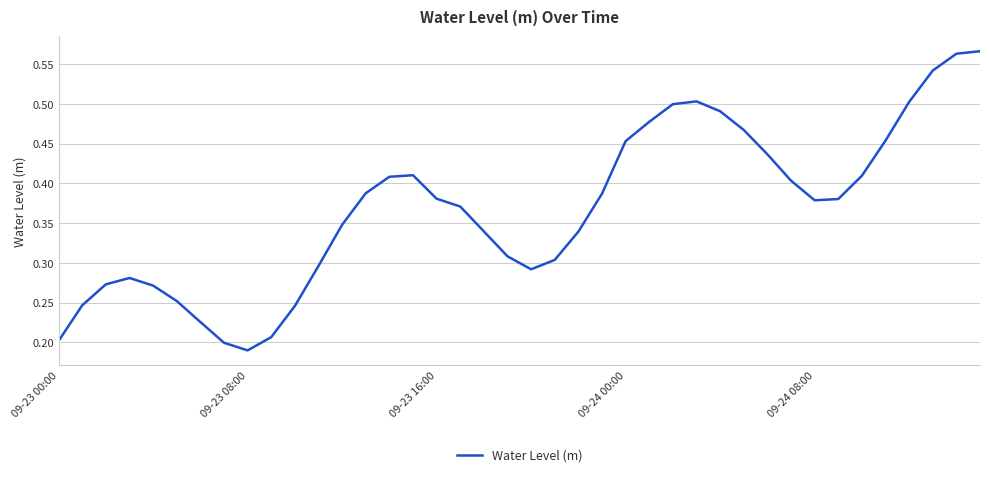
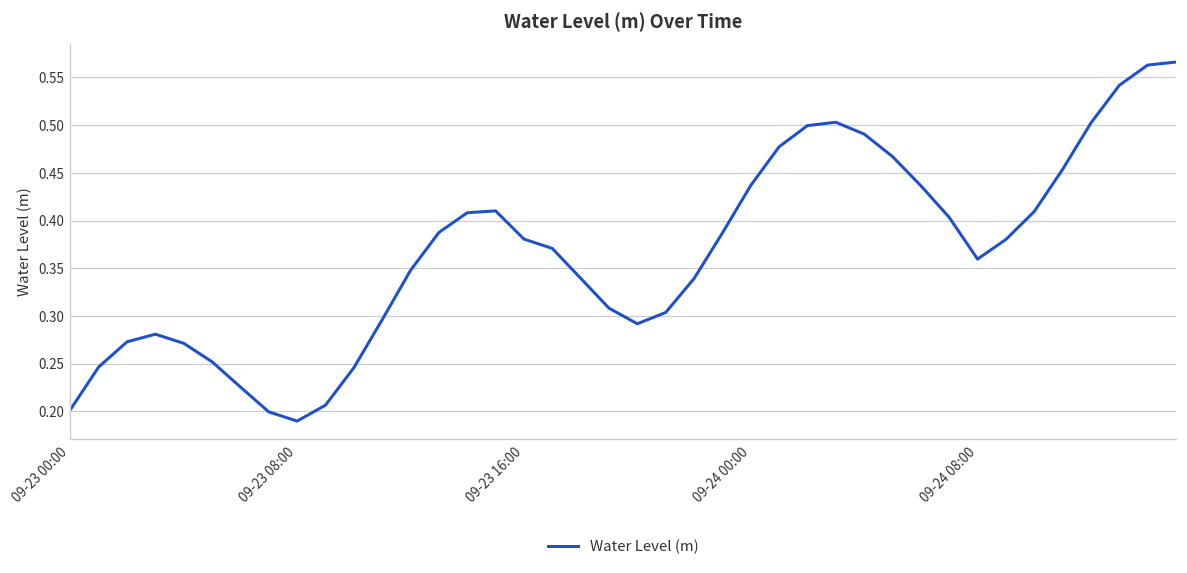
09-24 00:00: 0.45 -> 0.44
09-24 08:00: 0.38 -> 0.36
